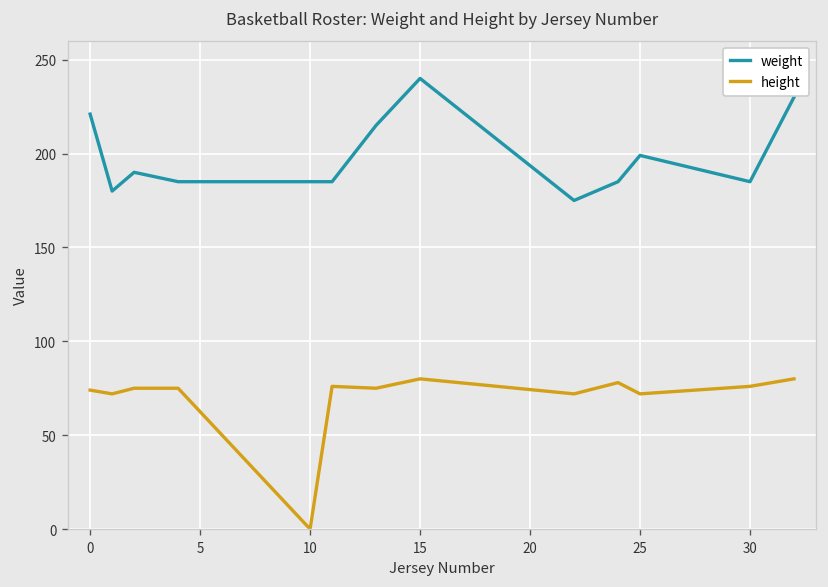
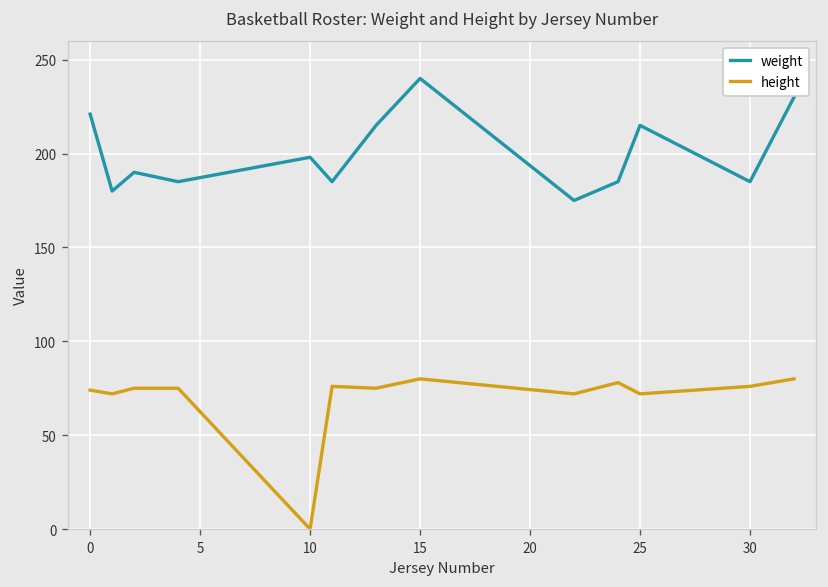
weight, 10: 185 -> 198
weight, 25: 199 -> 215
